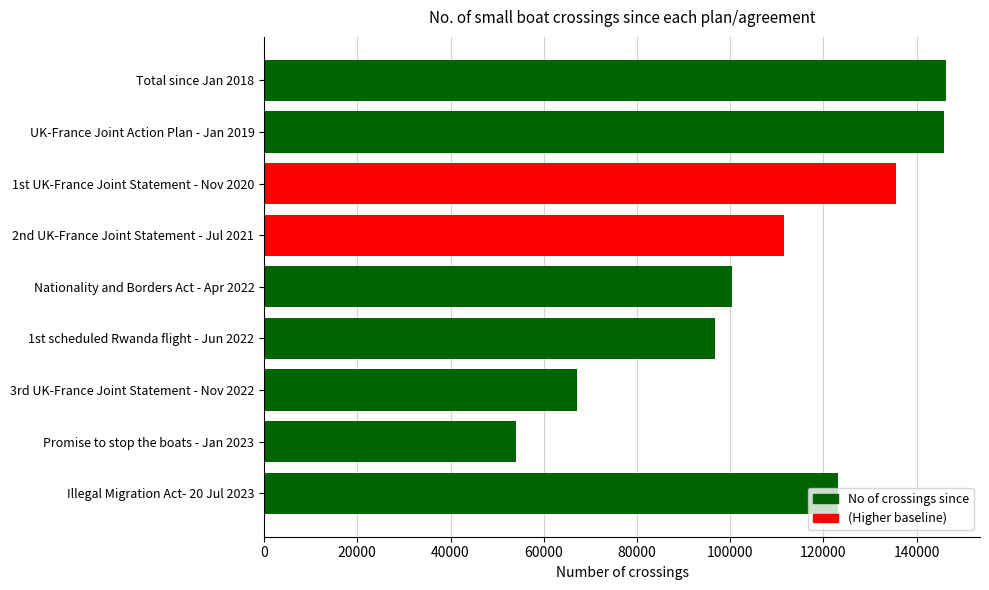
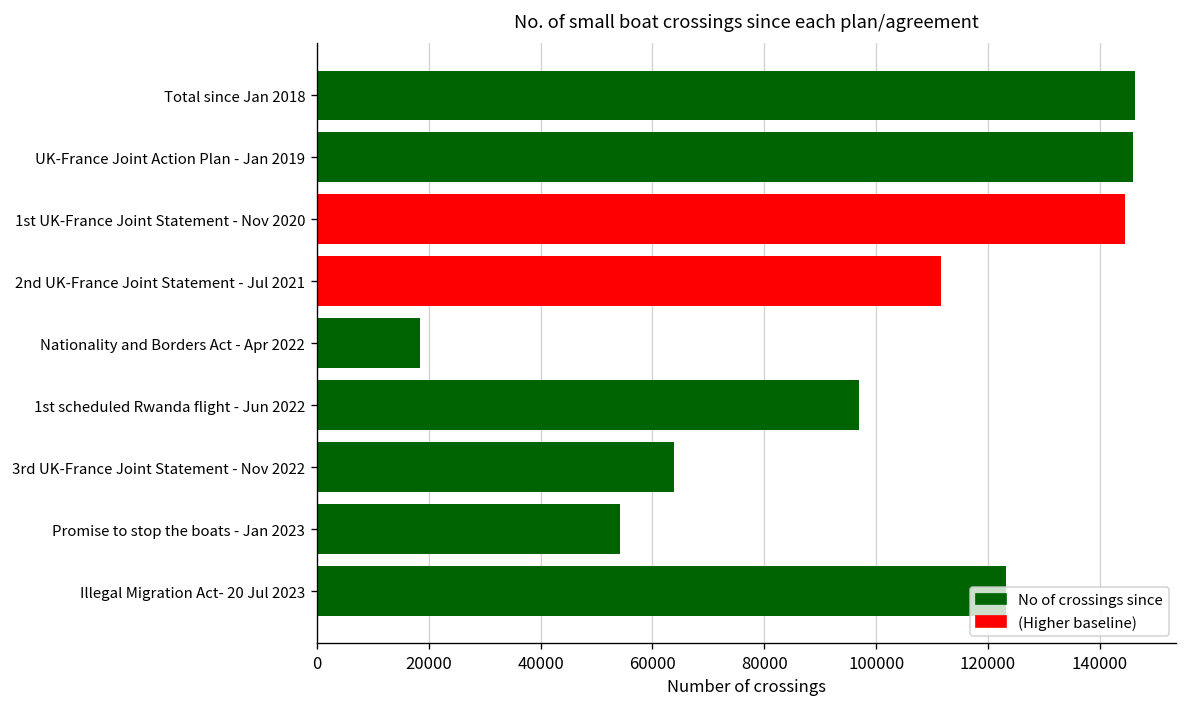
1st UK-France Joint Statement - Nov 2020: 135000 -> 145000
Nationality and Borders Act - Apr 2022: 100000 -> 18000
3rd UK-France Joint Statement - Nov 2022: 67000 -> 64000
